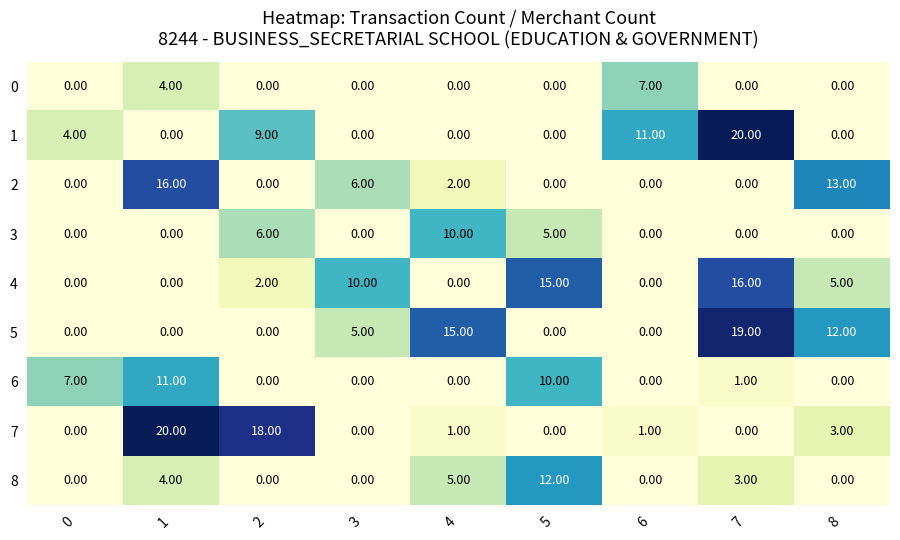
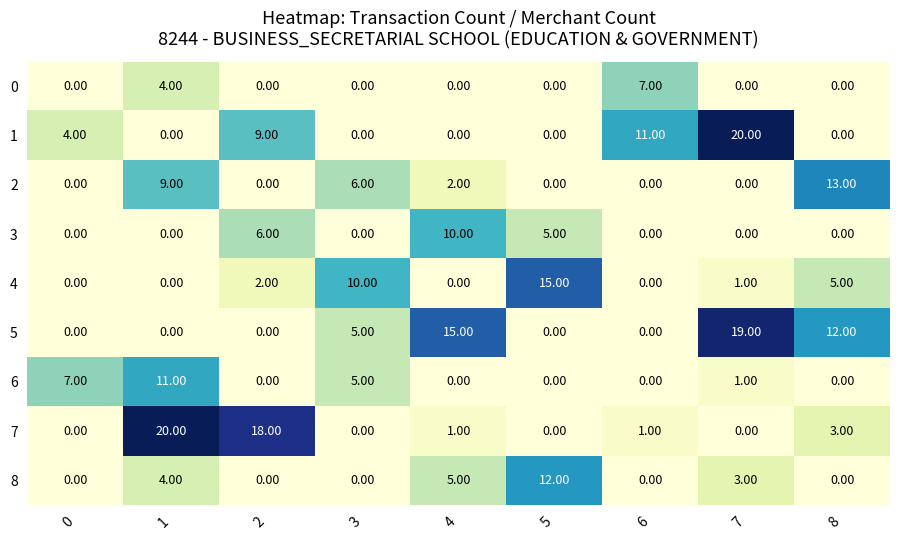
2, 1: 16.00 -> 9.00
4, 7: 16.00 -> 1.00
6, 3: 0.00 -> 5.00
6, 5: 10.00 -> 0.00
